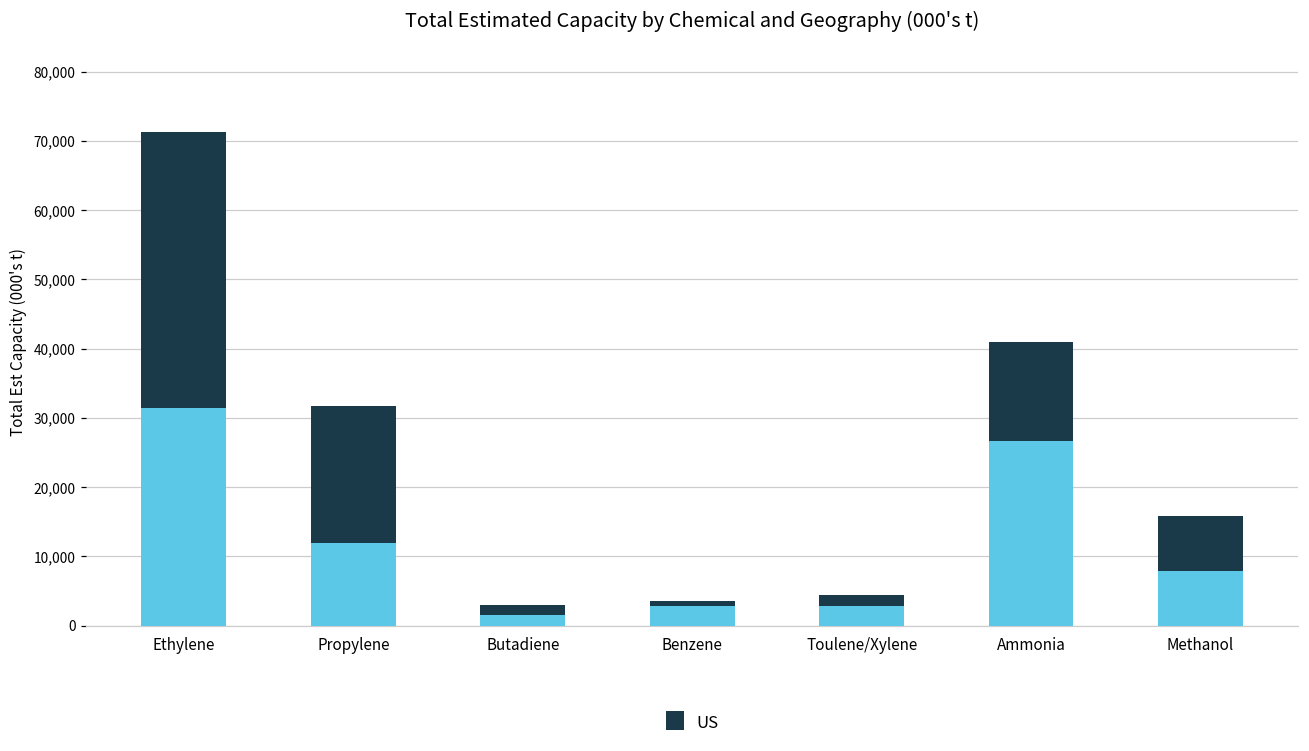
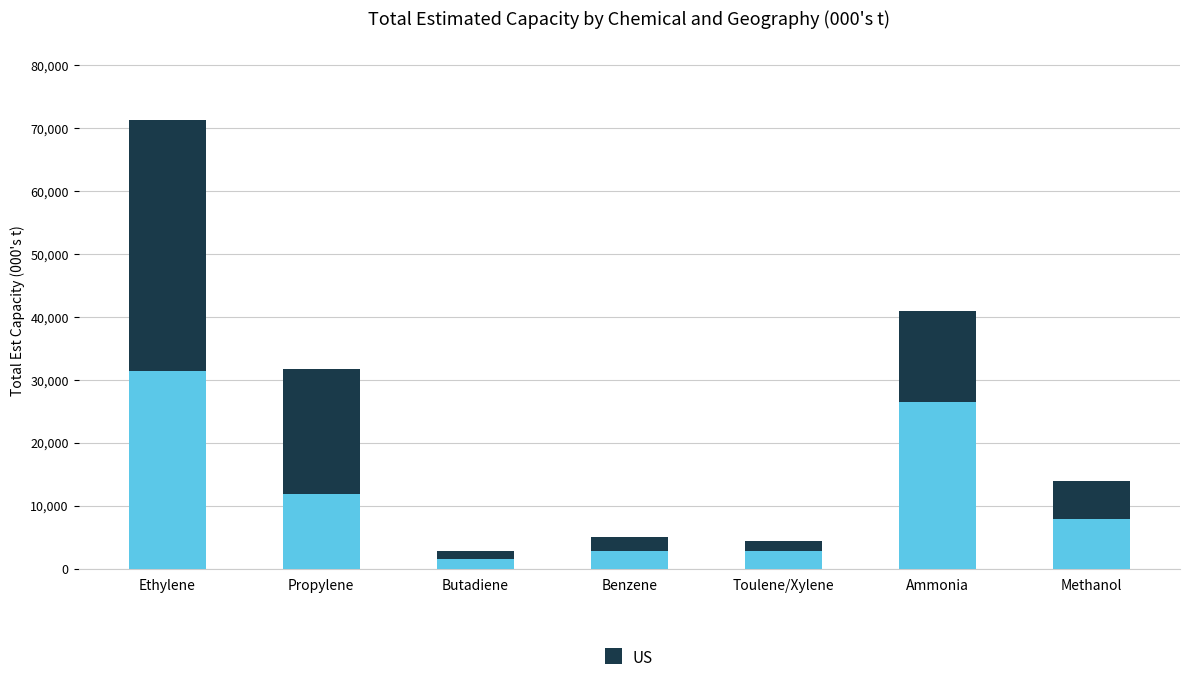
US, Benzene: 1,000 -> 2,000
US, Methanol: 8,000 -> 6,000
